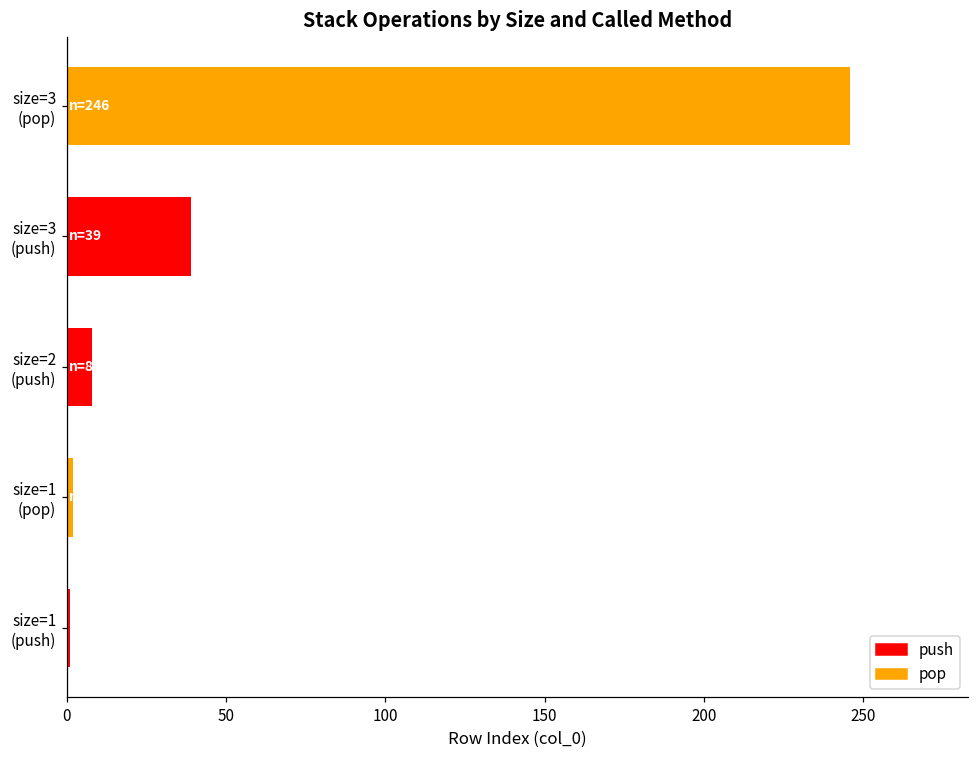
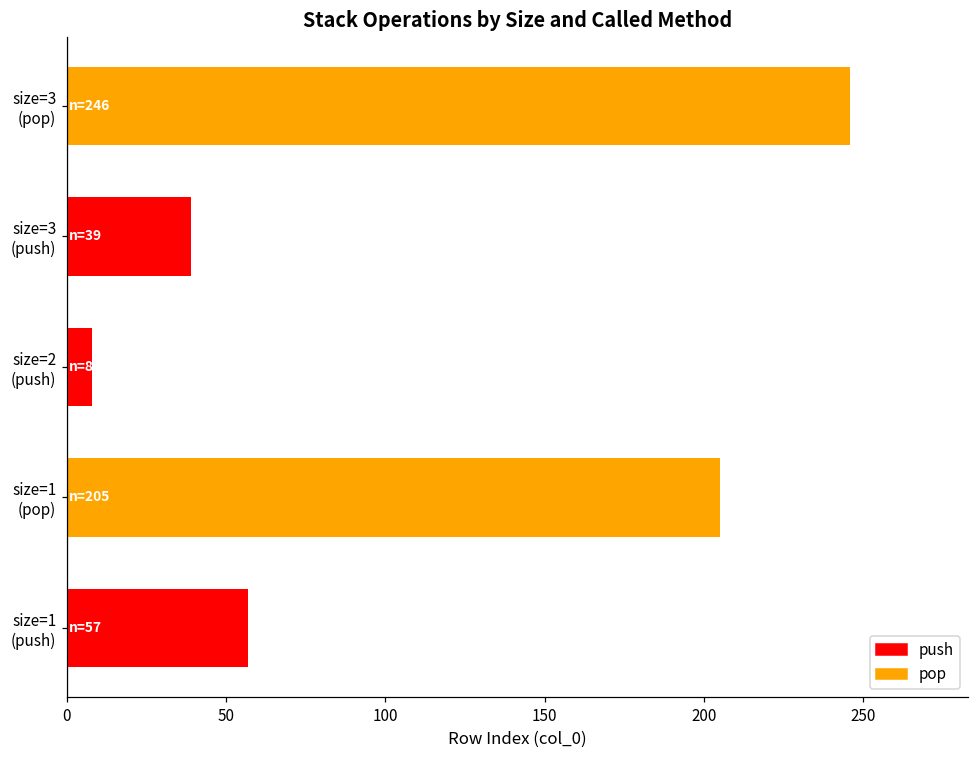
size=1 (pop): 2 -> 205
size=1 (push): 1 -> 57
